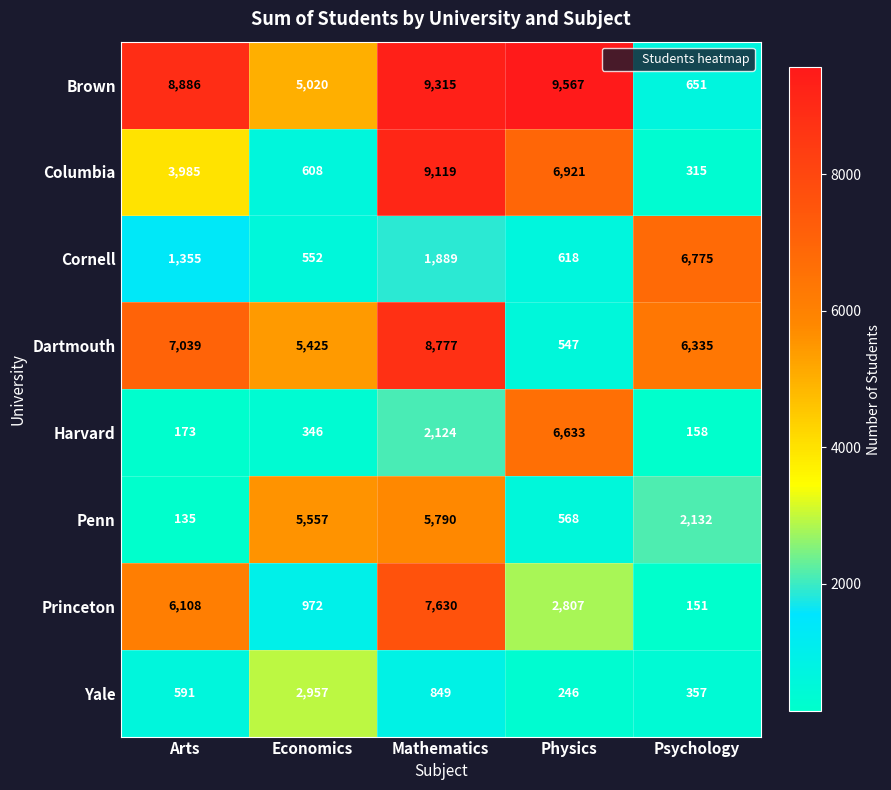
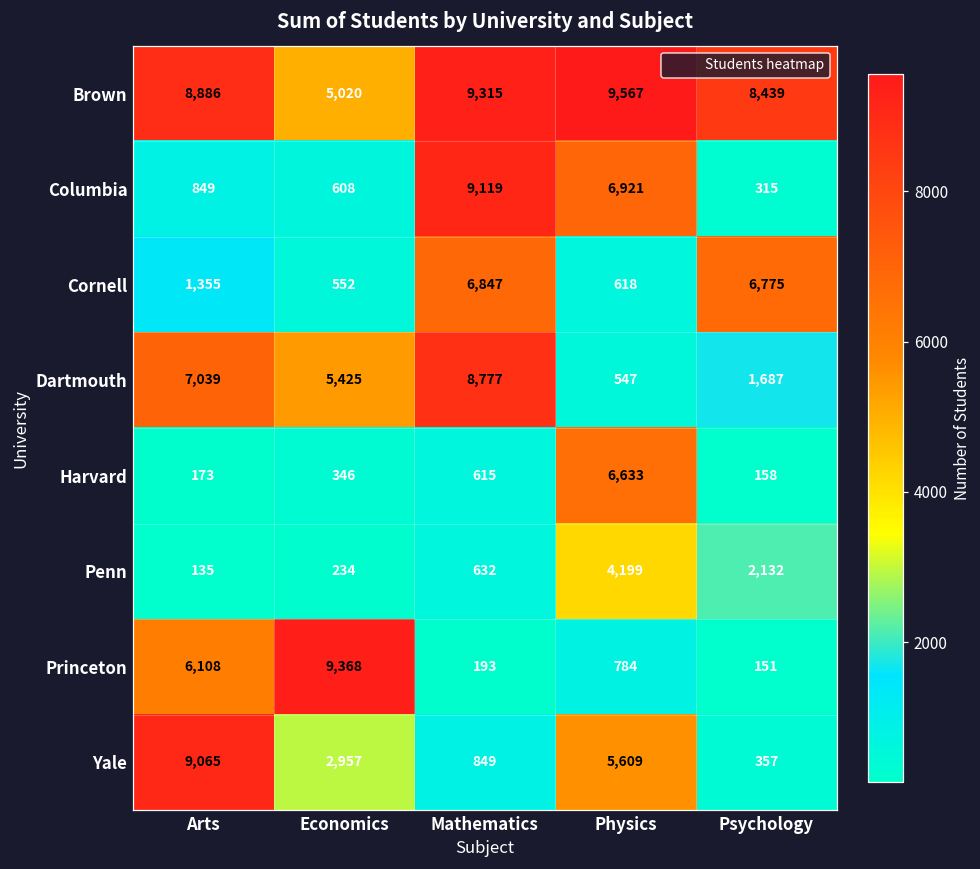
Brown, Psychology: 651 -> 8,439
Columbia, Arts: 3,985 -> 849
Cornell, Mathematics: 1,889 -> 6,847
Dartmouth, Psychology: 6,335 -> 1,687
Harvard, Mathematics: 2,124 -> 615
Penn, Economics: 5,557 -> 234
Penn, Mathematics: 5,790 -> 632
Penn, Physics: 568 -> 4,199
Princeton, Economics: 972 -> 9,368
Princeton, Mathematics: 7,630 -> 193
Princeton, Physics: 2,807 -> 784
Yale, Arts: 591 -> 9,065
Yale, Physics: 246 -> 5,609
